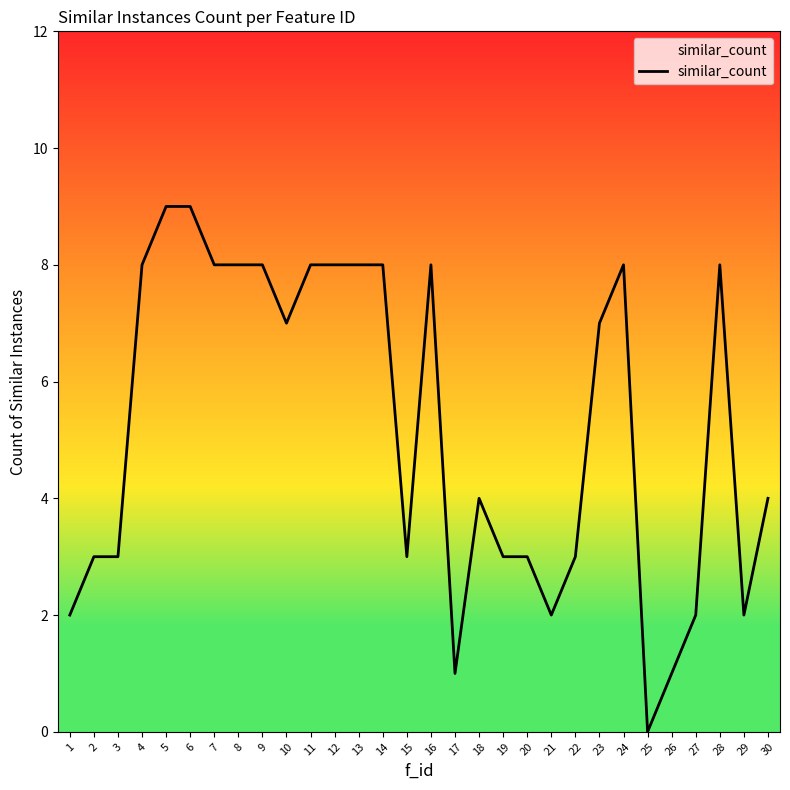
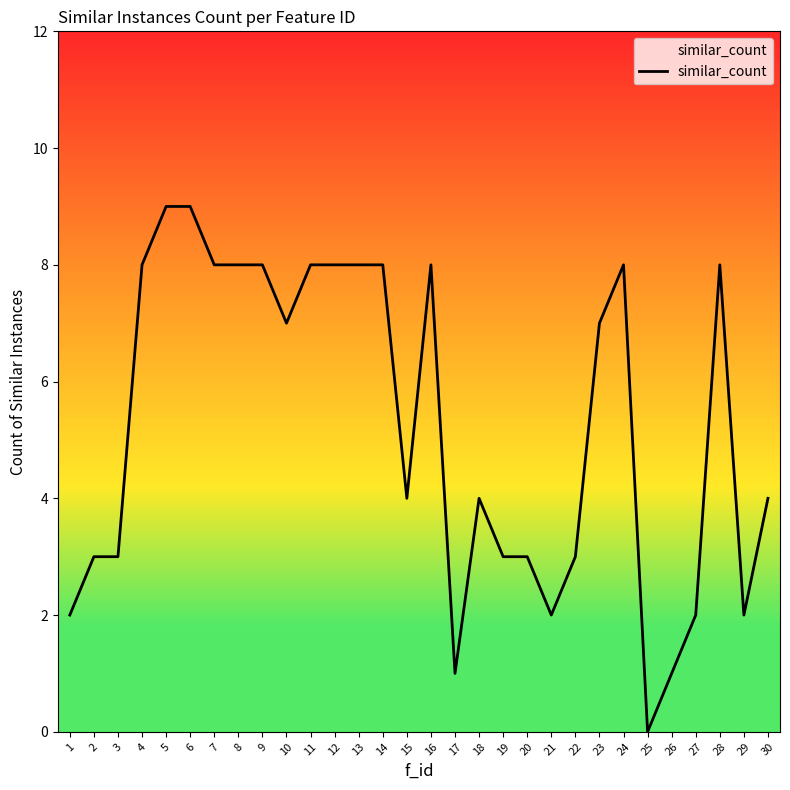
15: 3 -> 4
